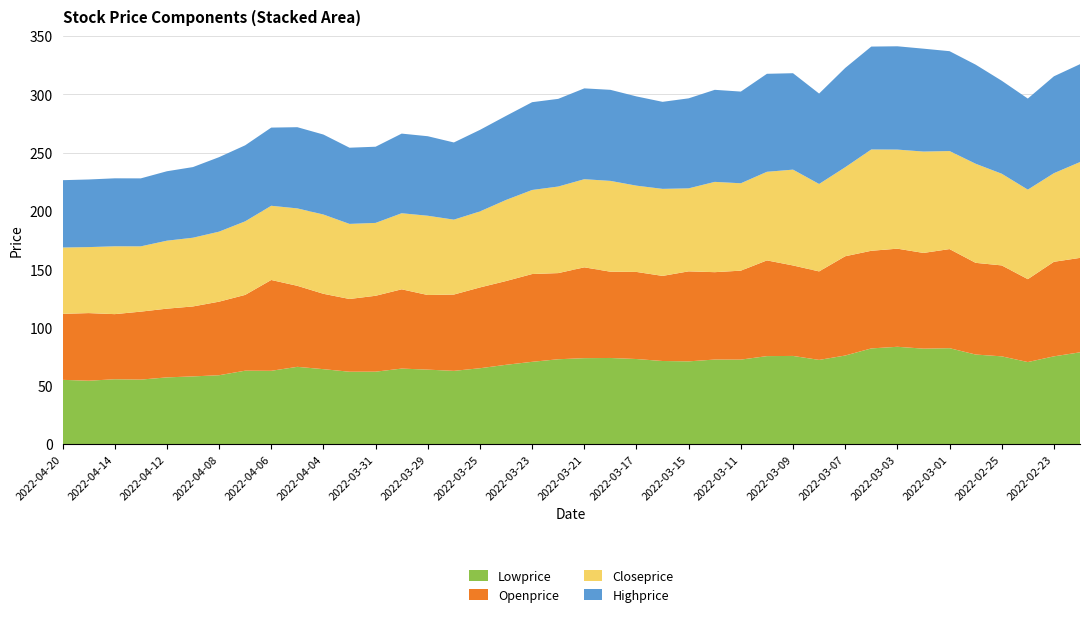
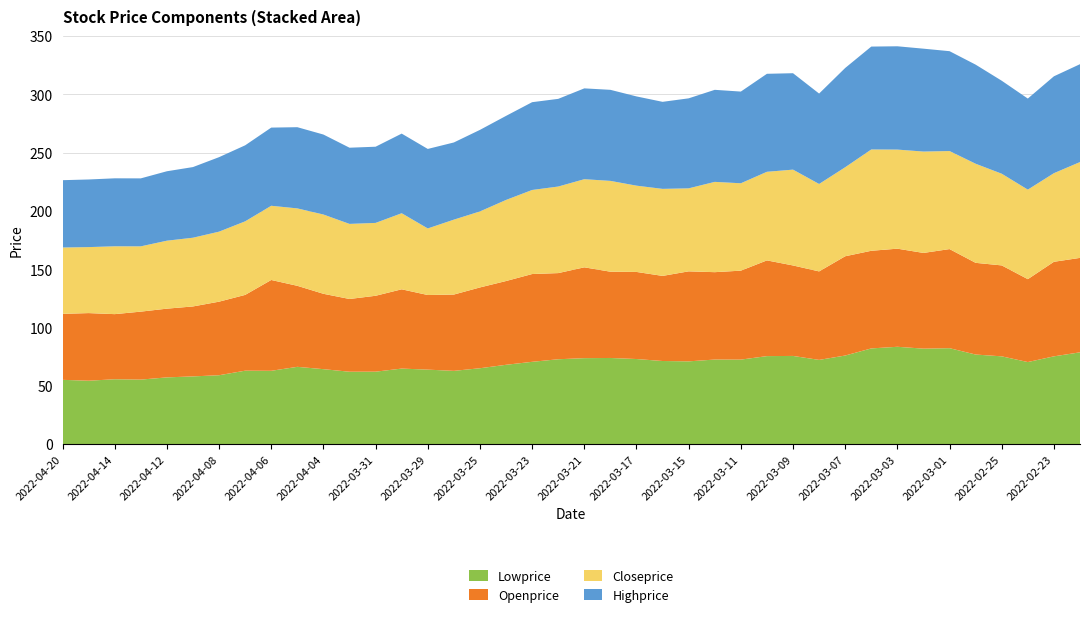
Closeprice, 2022-03-29: 68 -> 57
